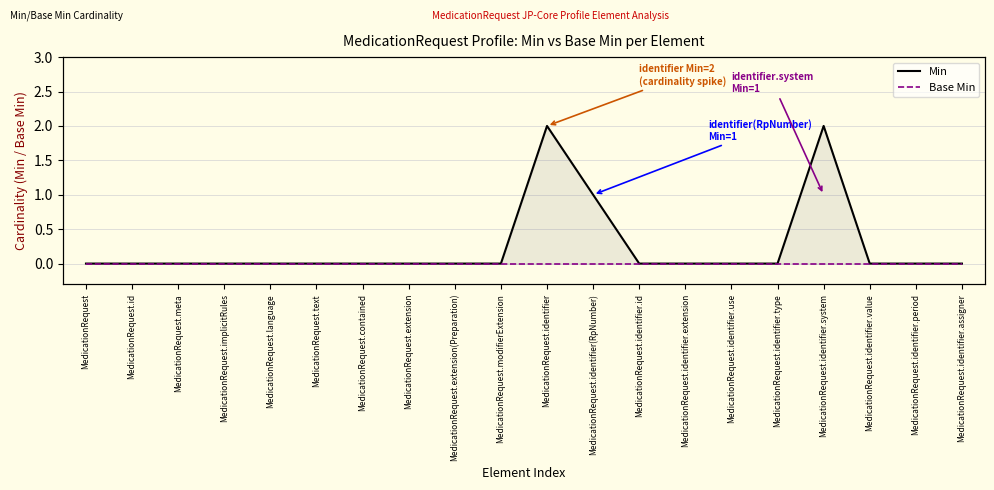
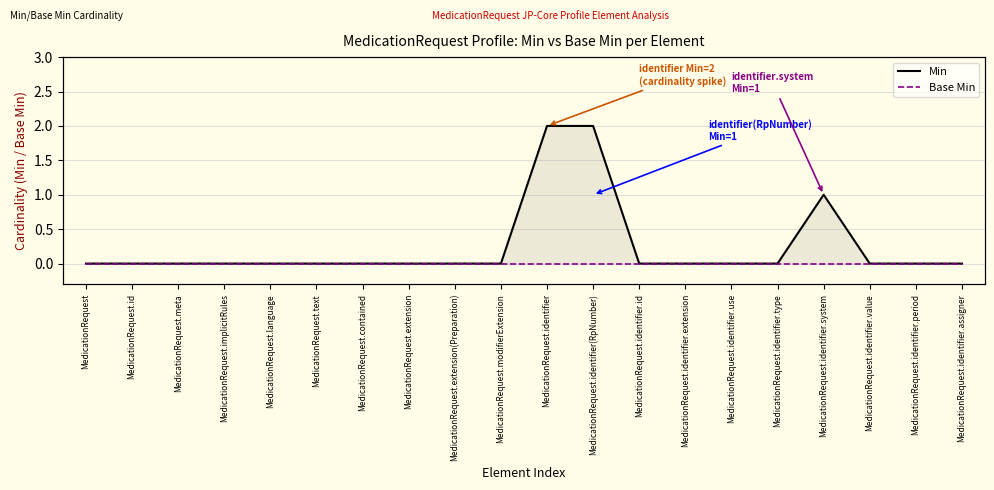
Min, MedicationRequest.identifier(RpNumber): 1 -> 2
Min, MedicationRequest.identifier.system: 2 -> 1
